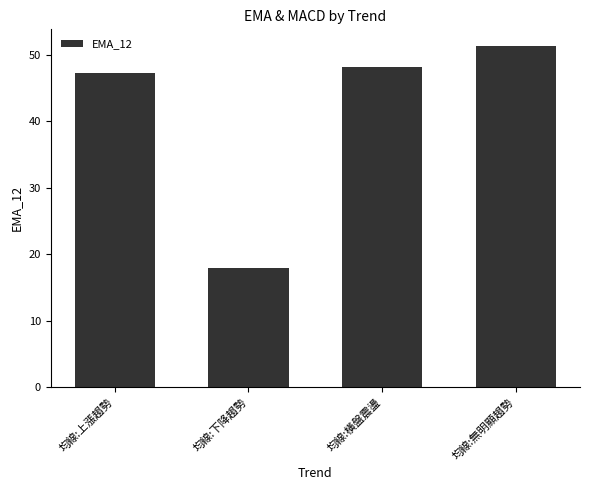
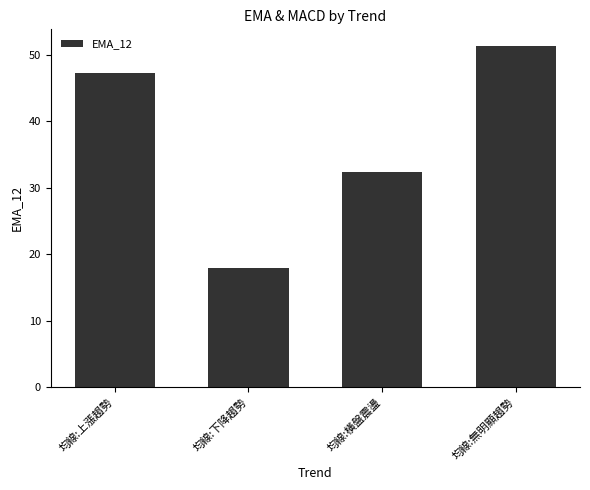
均線:橫盤震盪: 48 -> 32
